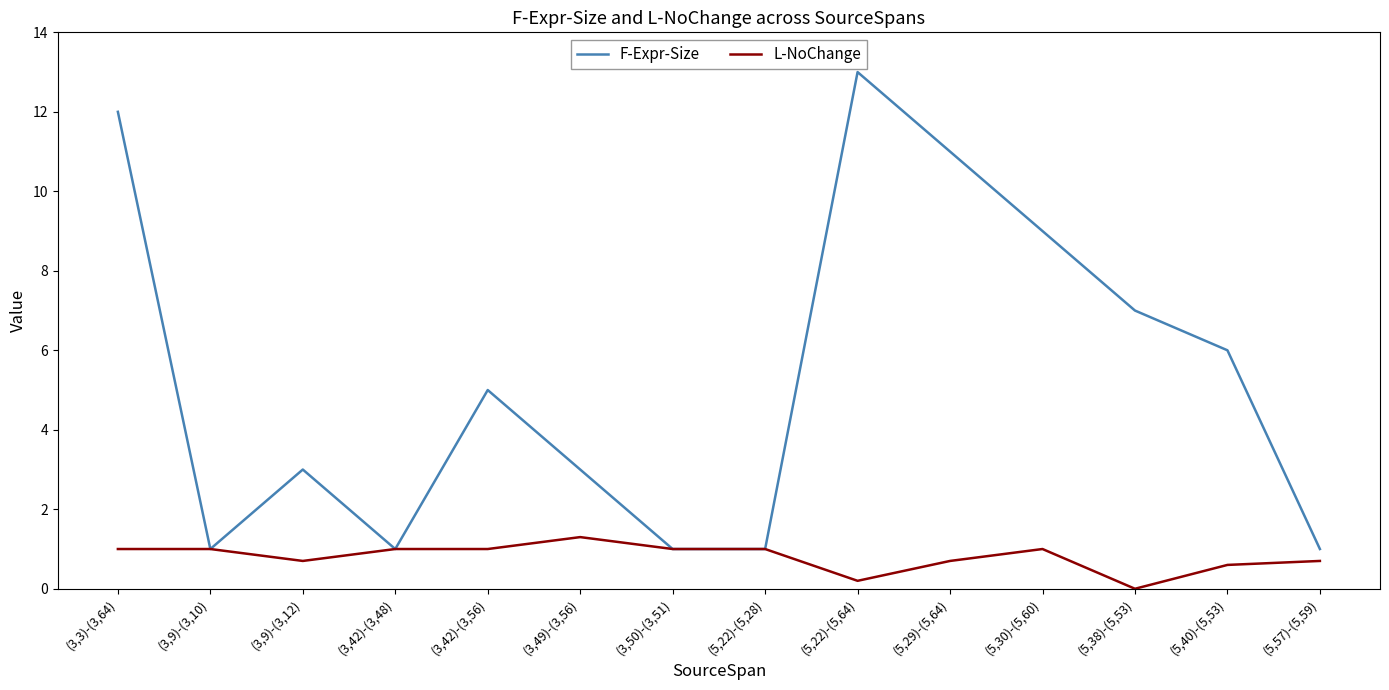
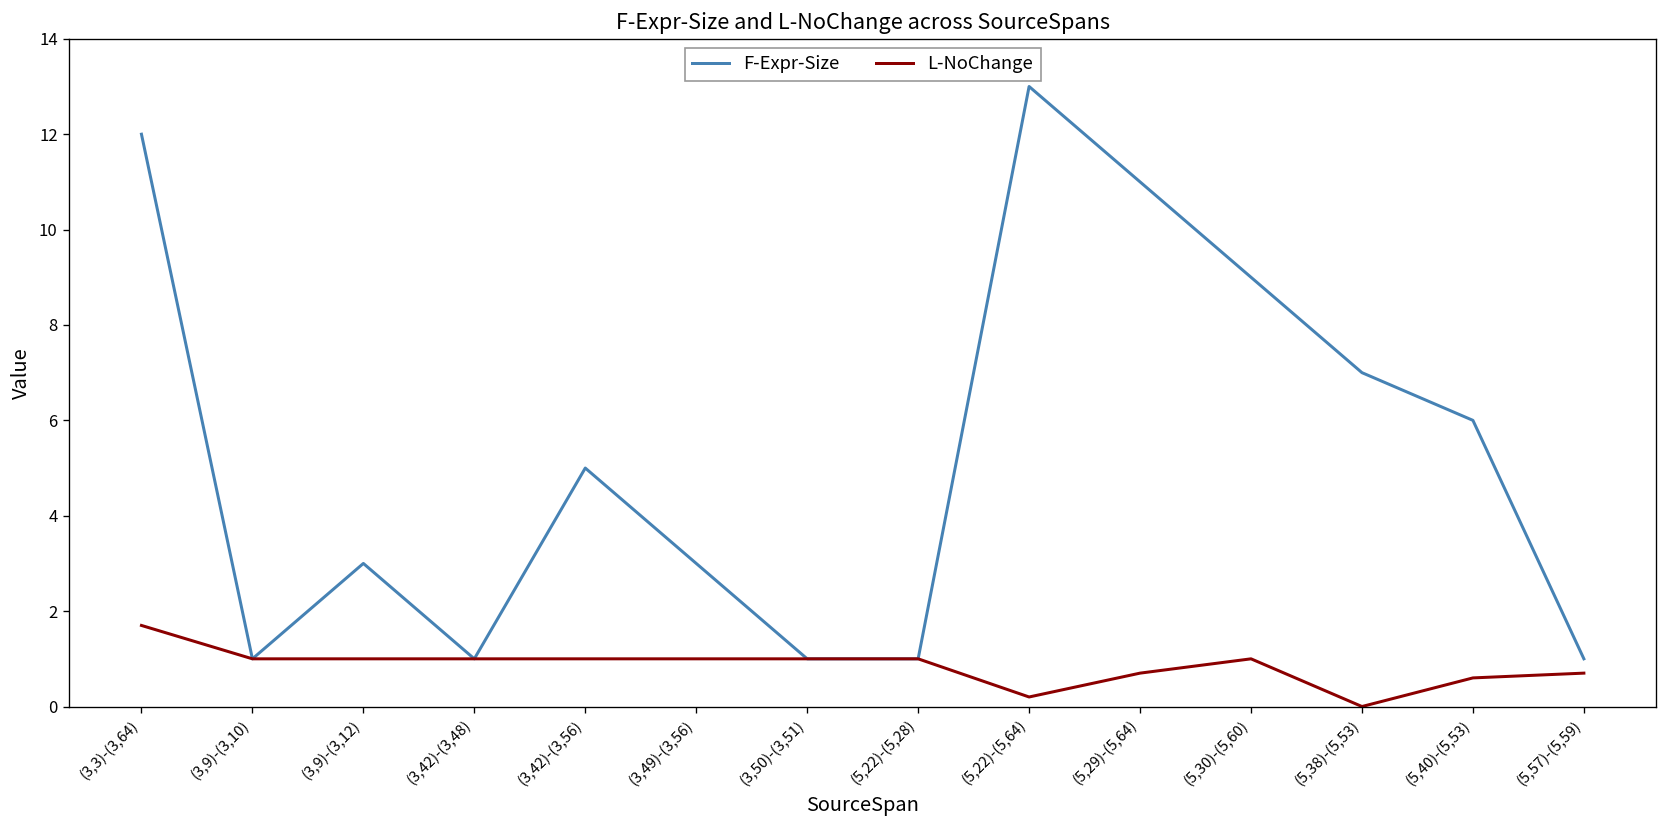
L-NoChange, (3,3)-(3,64): 1.0 -> 1.7
L-NoChange, (3,9)-(3,12): 0.7 -> 1.0
L-NoChange, (3,49)-(3,56): 1.3 -> 1.0
